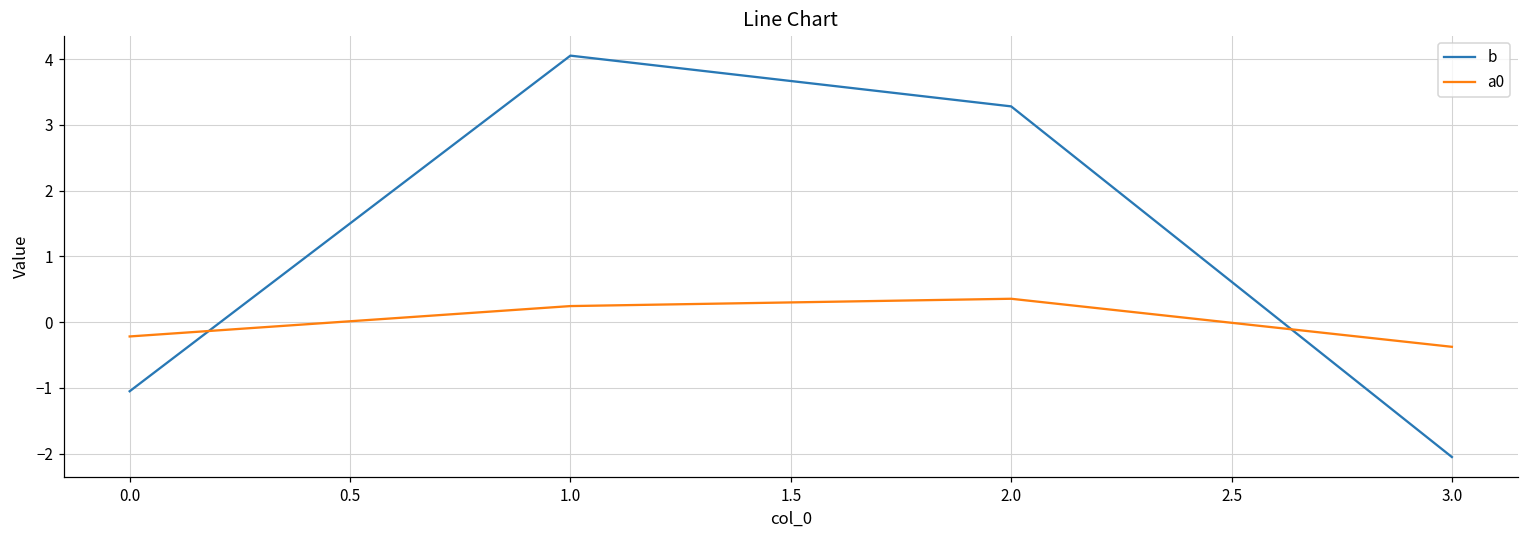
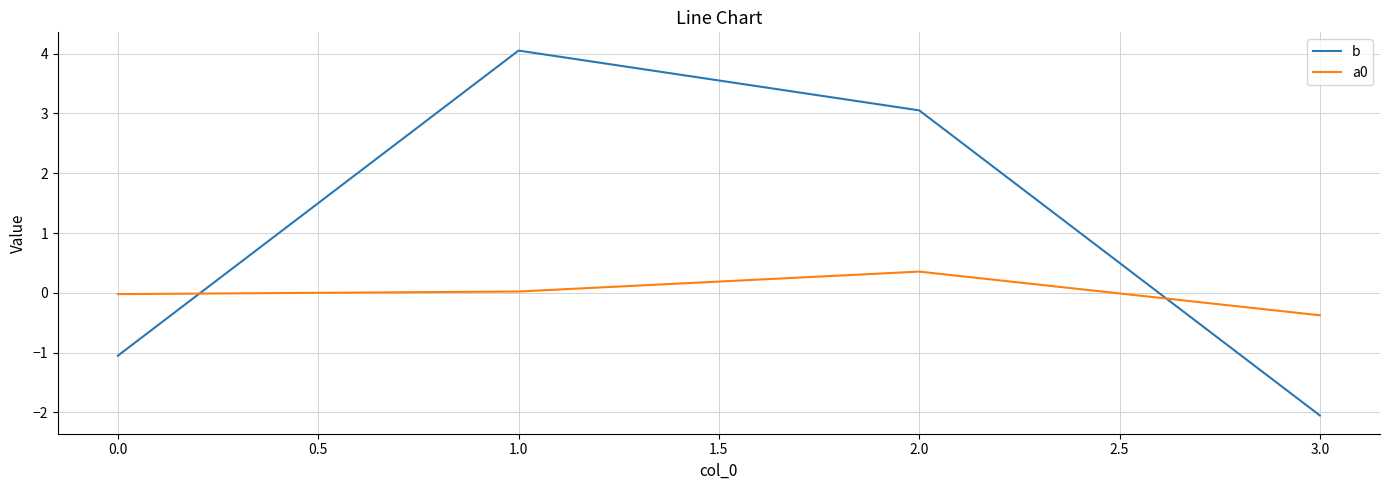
a0, 0.0: -0.2 -> 0.0
a0, 1.0: 0.2 -> 0.0
b, 2.0: 3.3 -> 3.1
